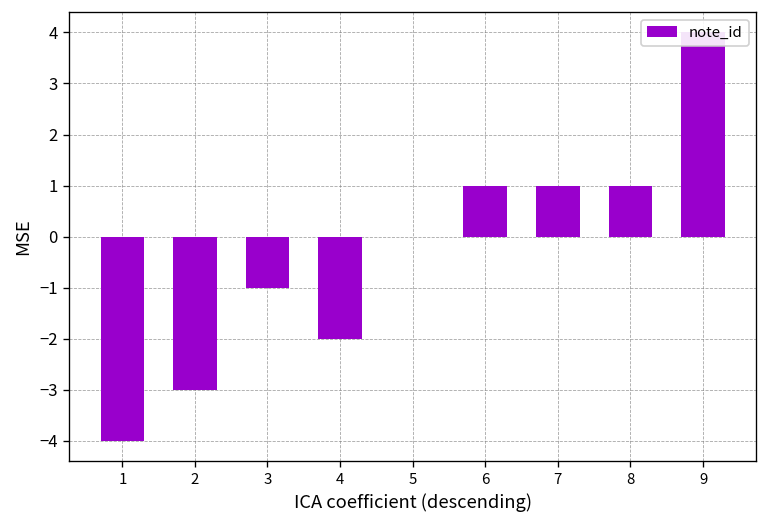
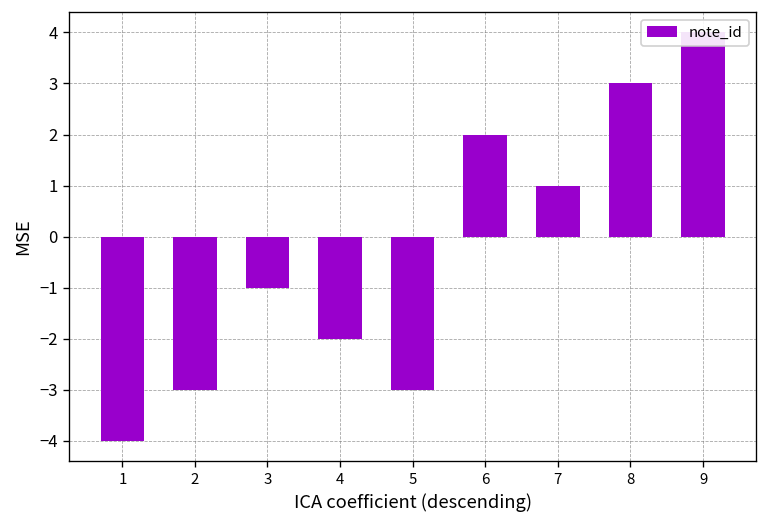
5: 0.0 -> -3.0
6: 1.0 -> 2.0
8: 1.0 -> 3.0
